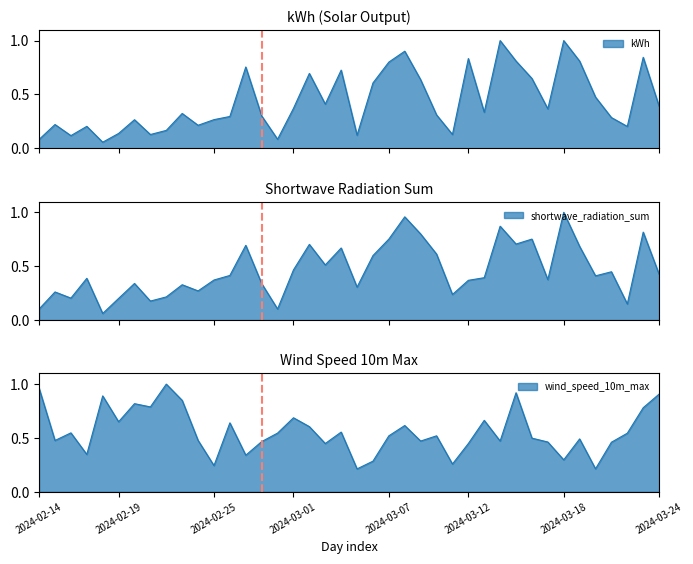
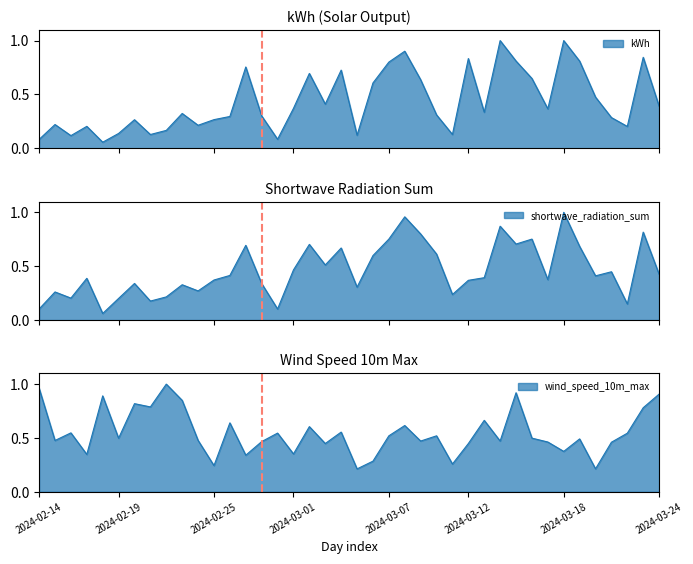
Wind Speed 10m Max, 2024-02-19: 0.65 -> 0.50
Wind Speed 10m Max, 2024-03-01: 0.69 -> 0.35
Wind Speed 10m Max, 2024-03-18: 0.30 -> 0.38
